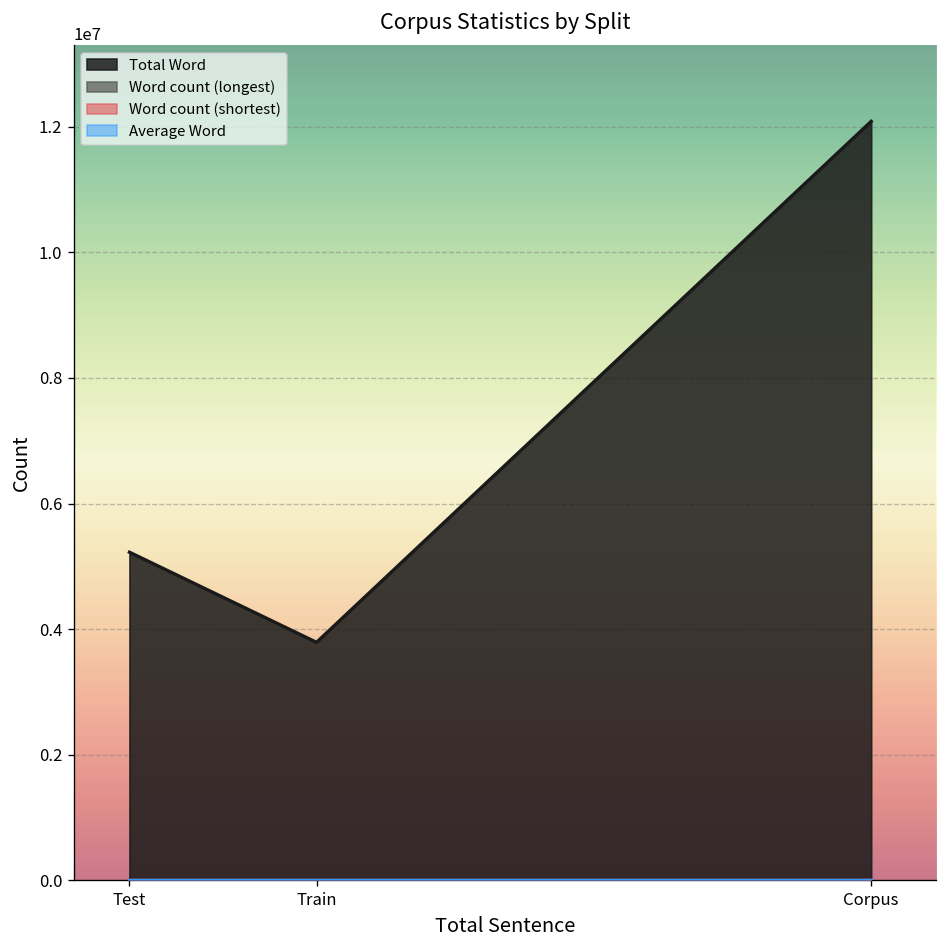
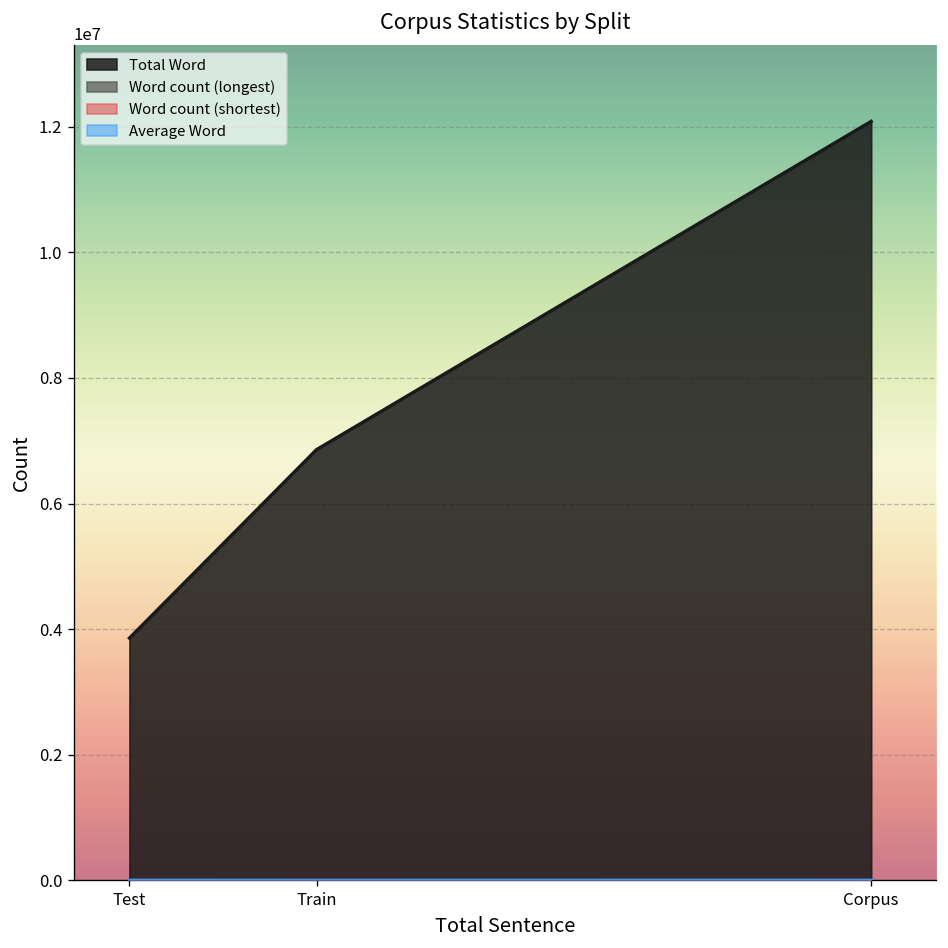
Total Word, Test: 5200000 -> 3900000
Total Word, Train: 3800000 -> 6900000
